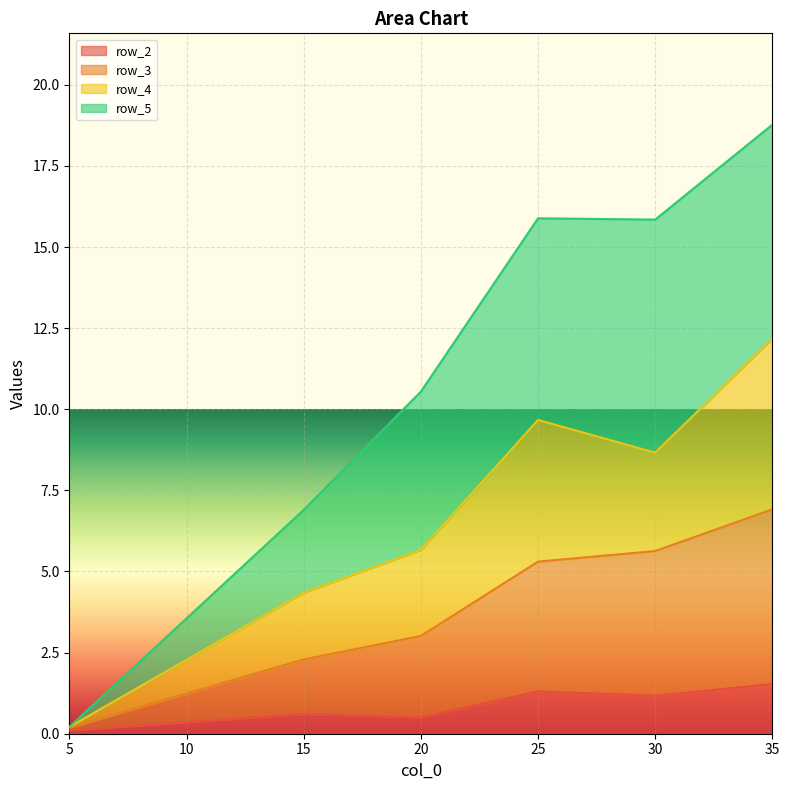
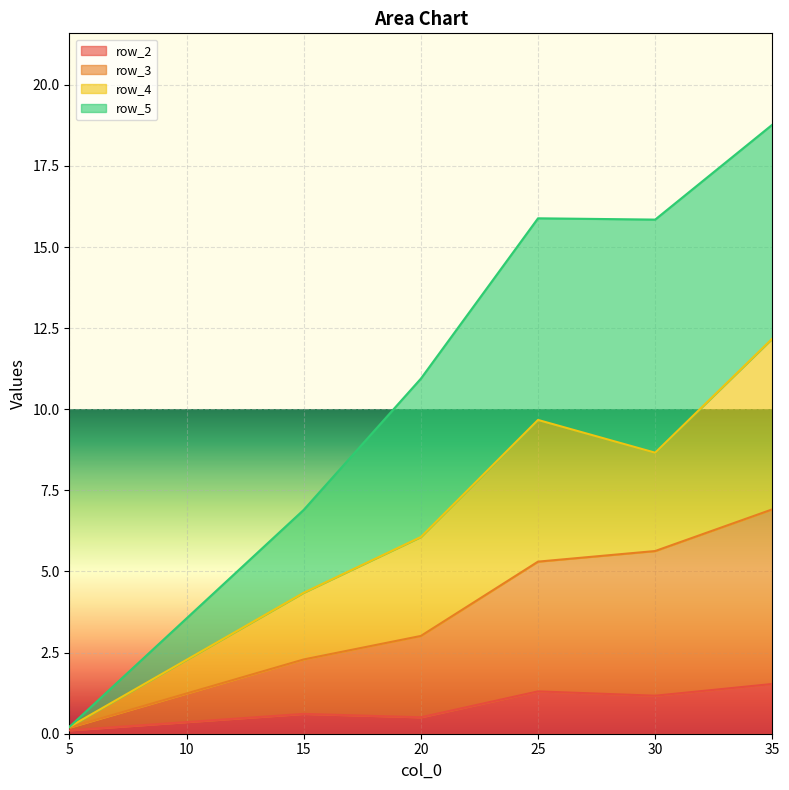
row_4, 20: 2.6 -> 3.0
